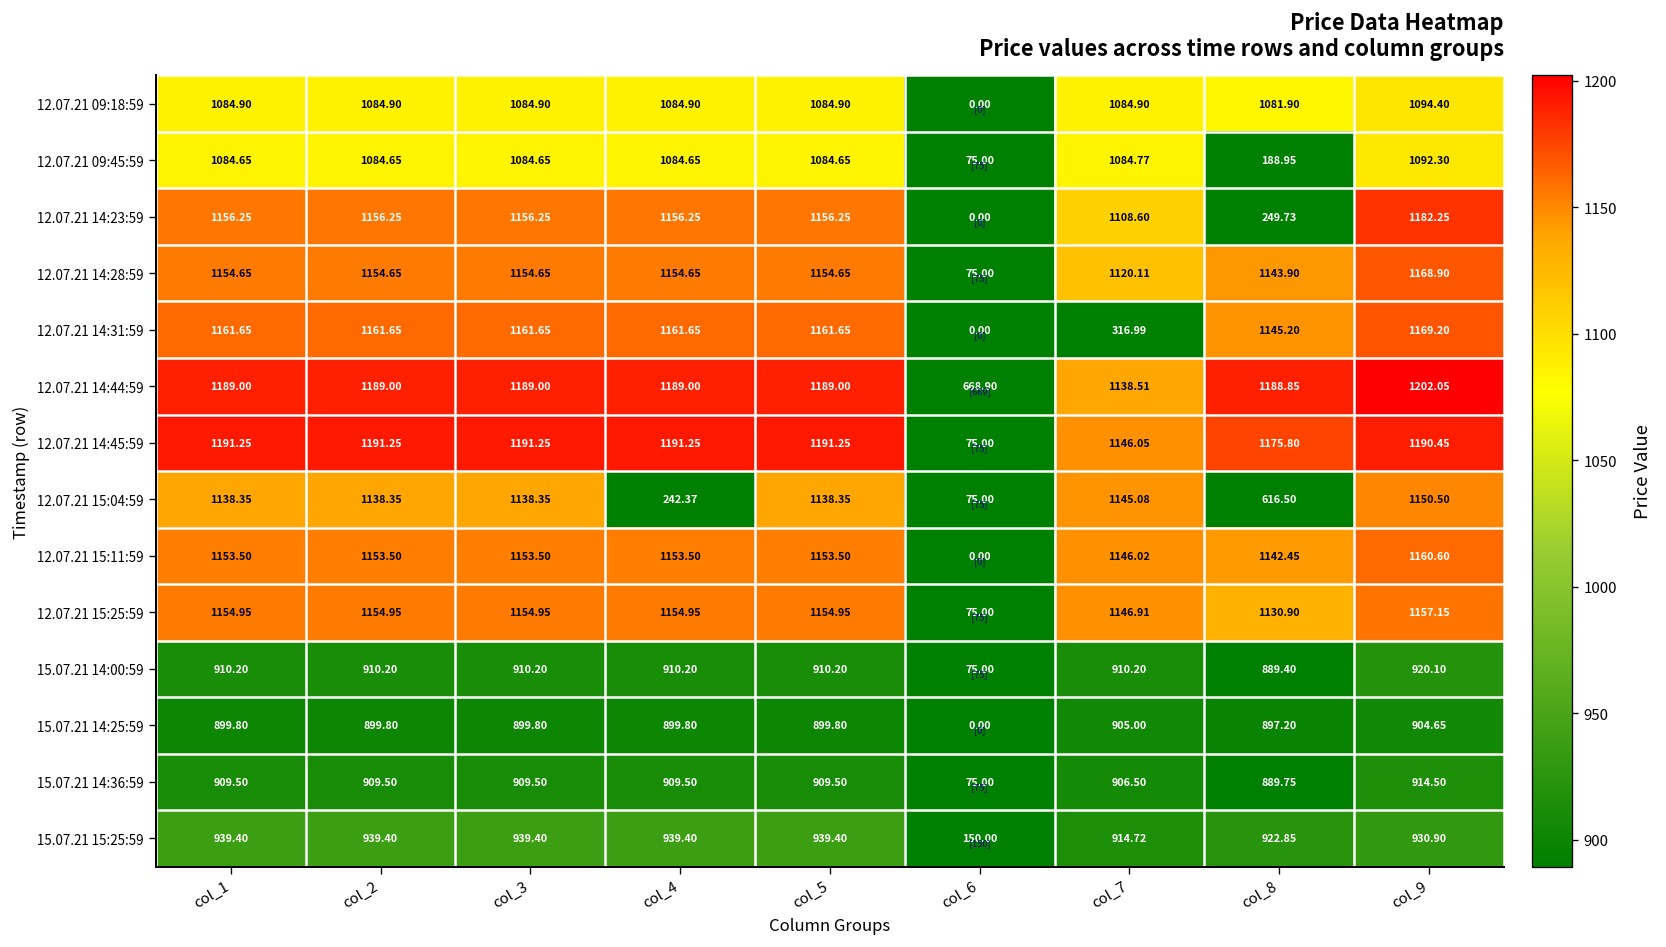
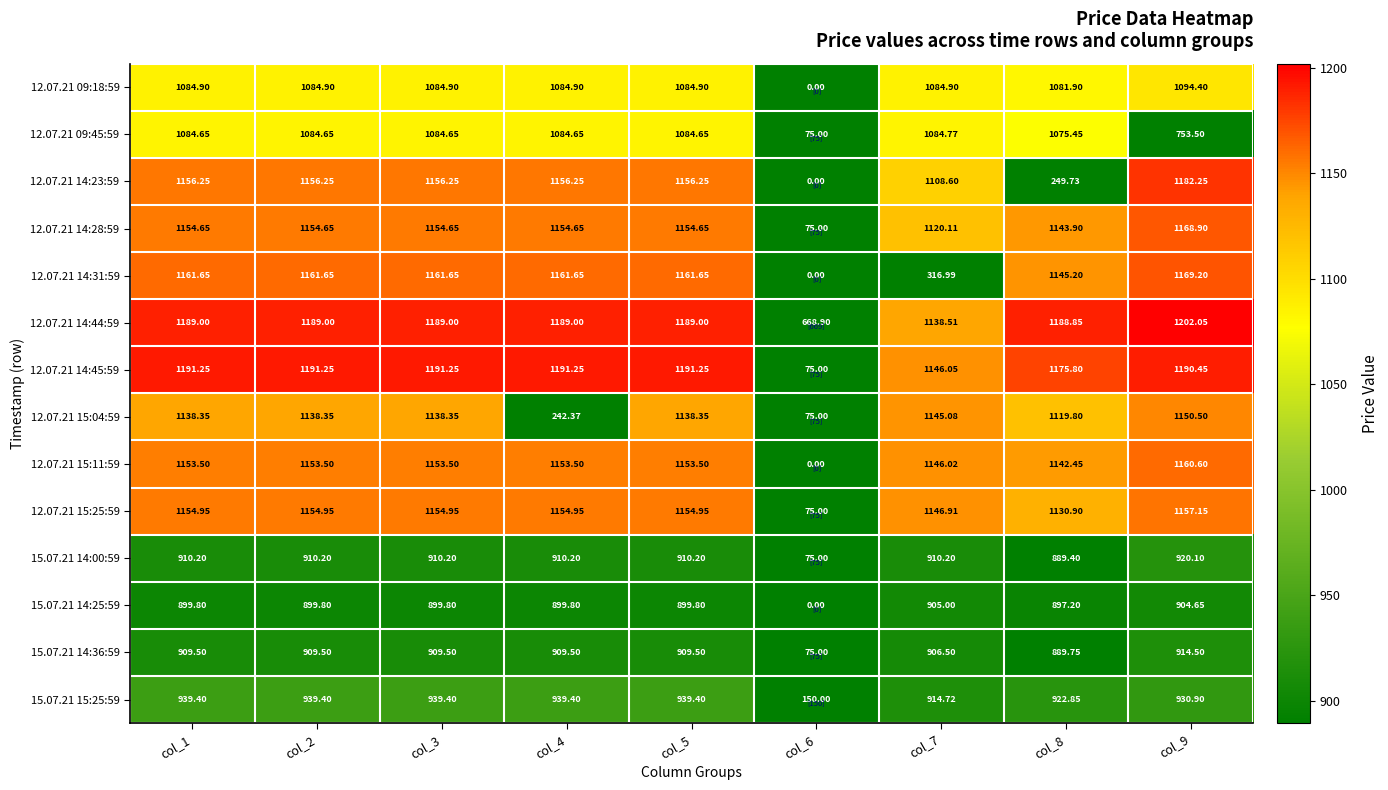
12.07.21 09:45:59, col_8: 188.95 -> 1075.45
12.07.21 09:45:59, col_9: 1092.30 -> 753.50
12.07.21 15:04:59, col_8: 616.50 -> 1119.80
